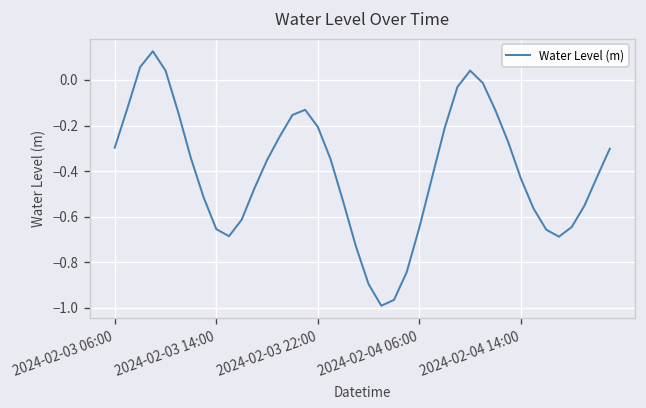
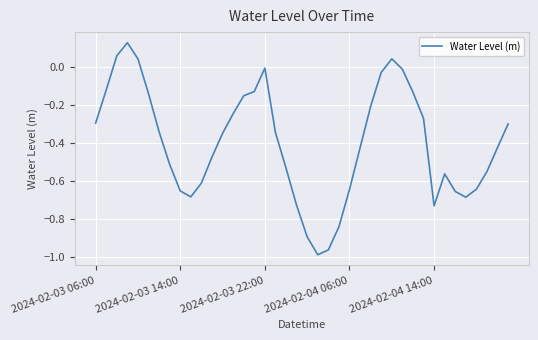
2024-02-03 22:00: -0.21 -> -0.01
2024-02-04 14:00: -0.43 -> -0.73
